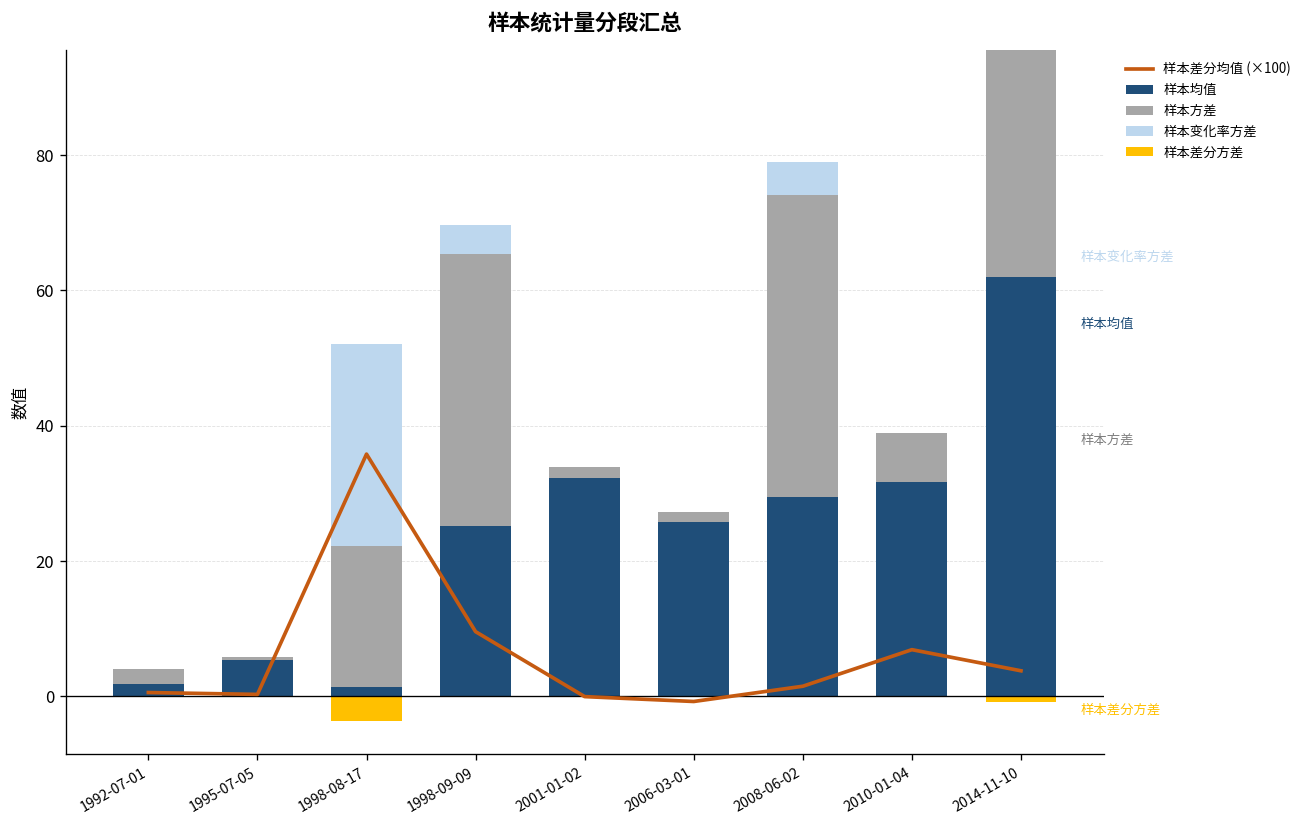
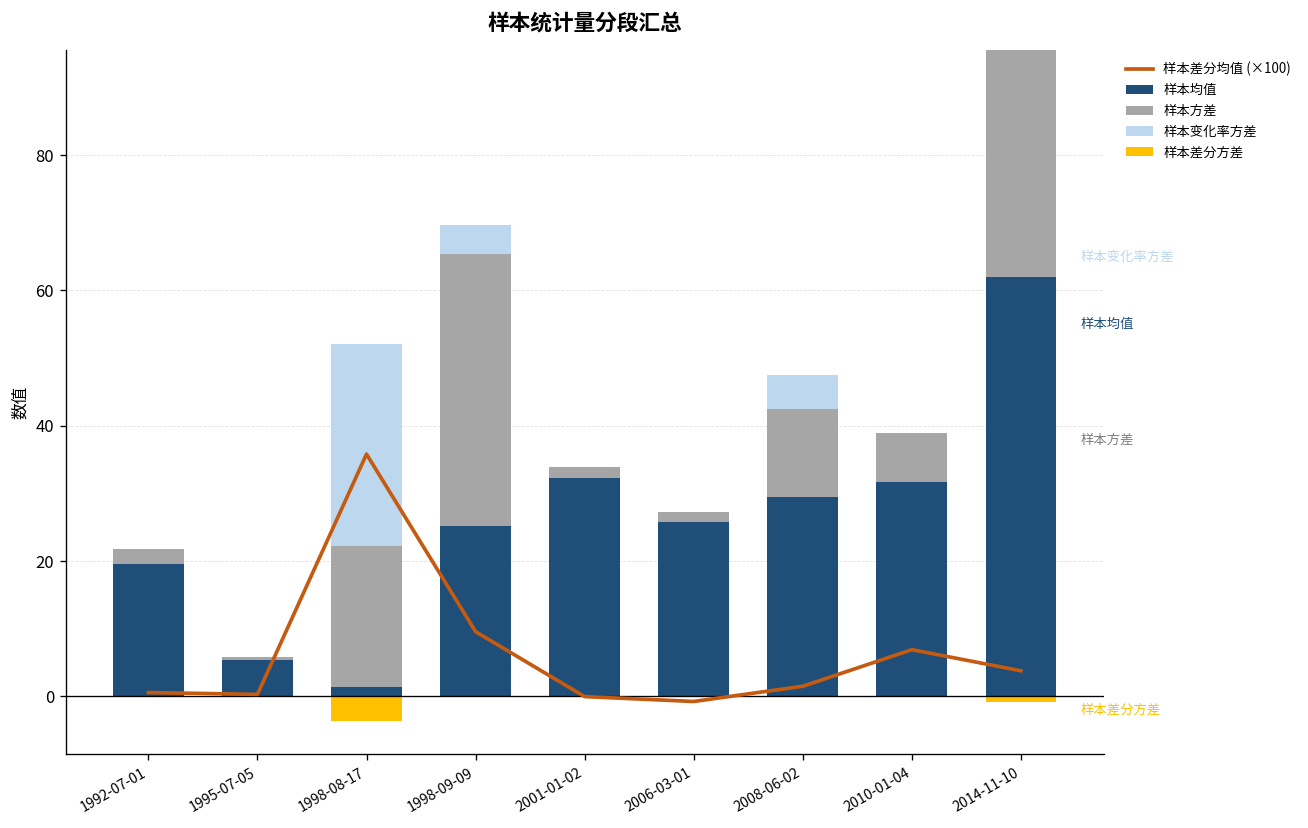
样本均值, 1992-07-01: 2 -> 20
样本方差, 2008-06-02: 45 -> 13
